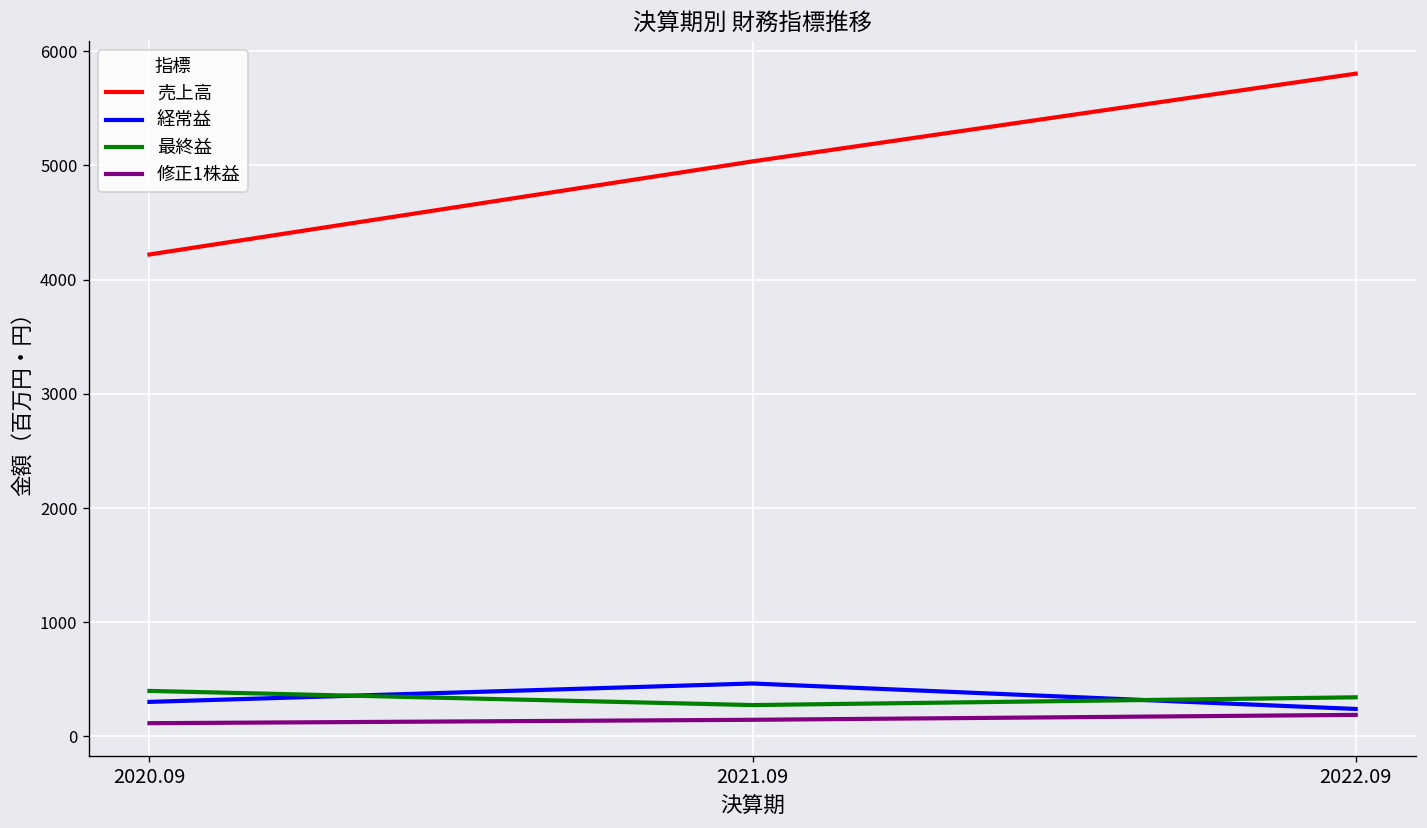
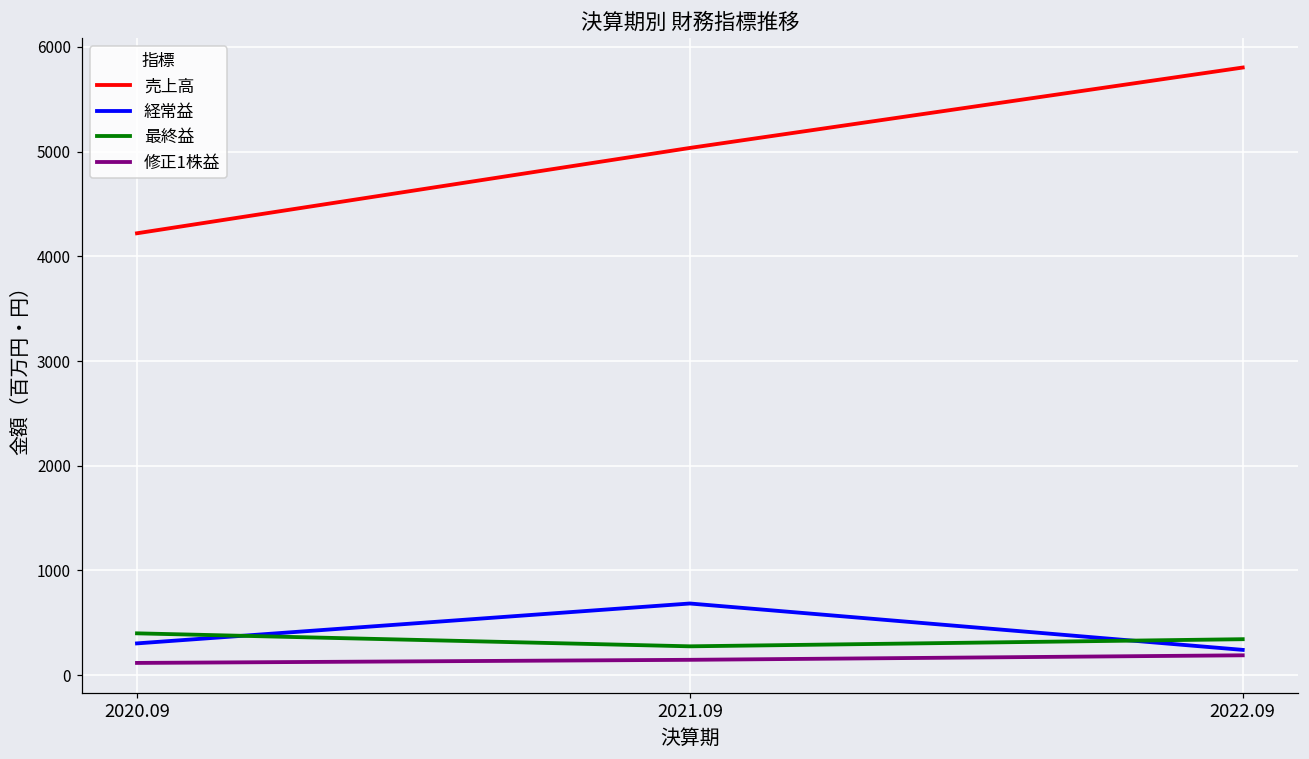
経常益, 2021.09: 500 -> 700
